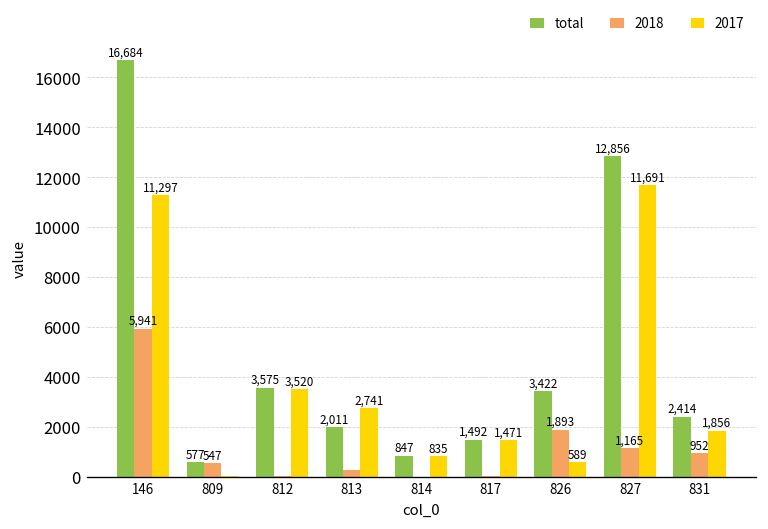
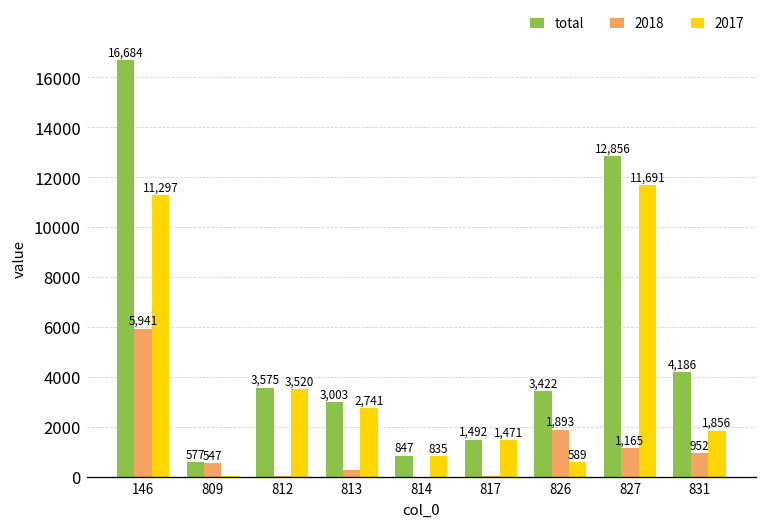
total, 813: 2,011 -> 3,003
total, 831: 2,414 -> 4,186
